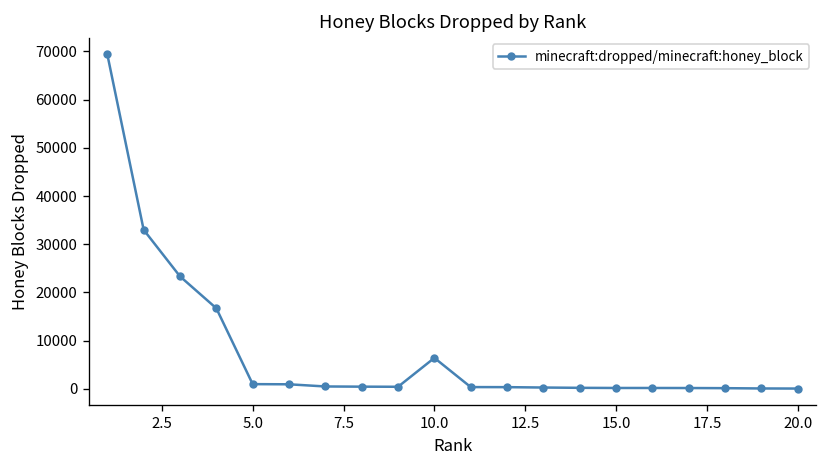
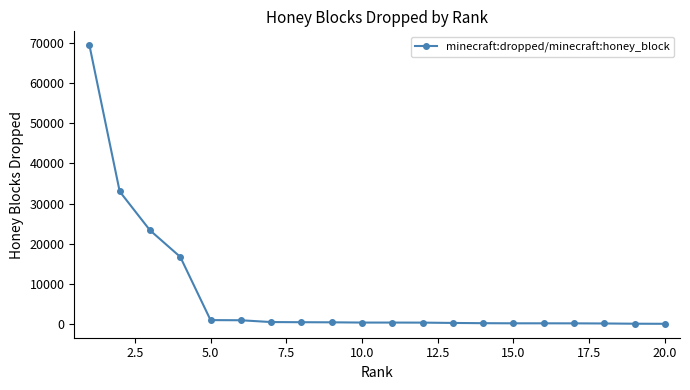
10.0: 6000 -> 0
